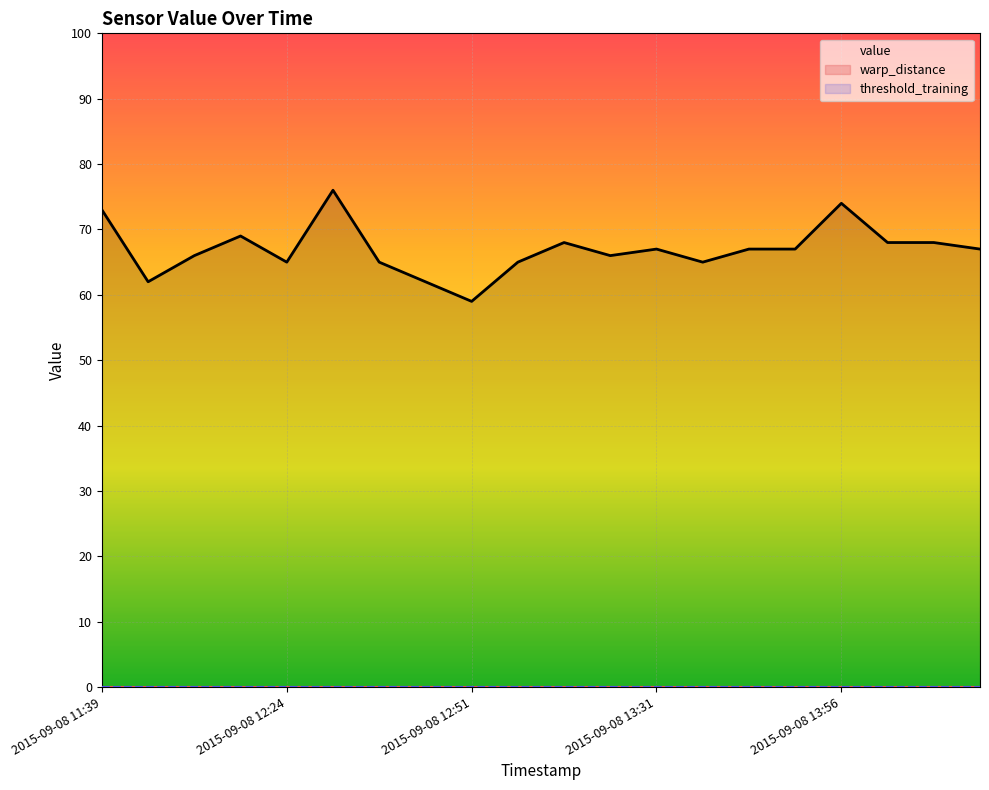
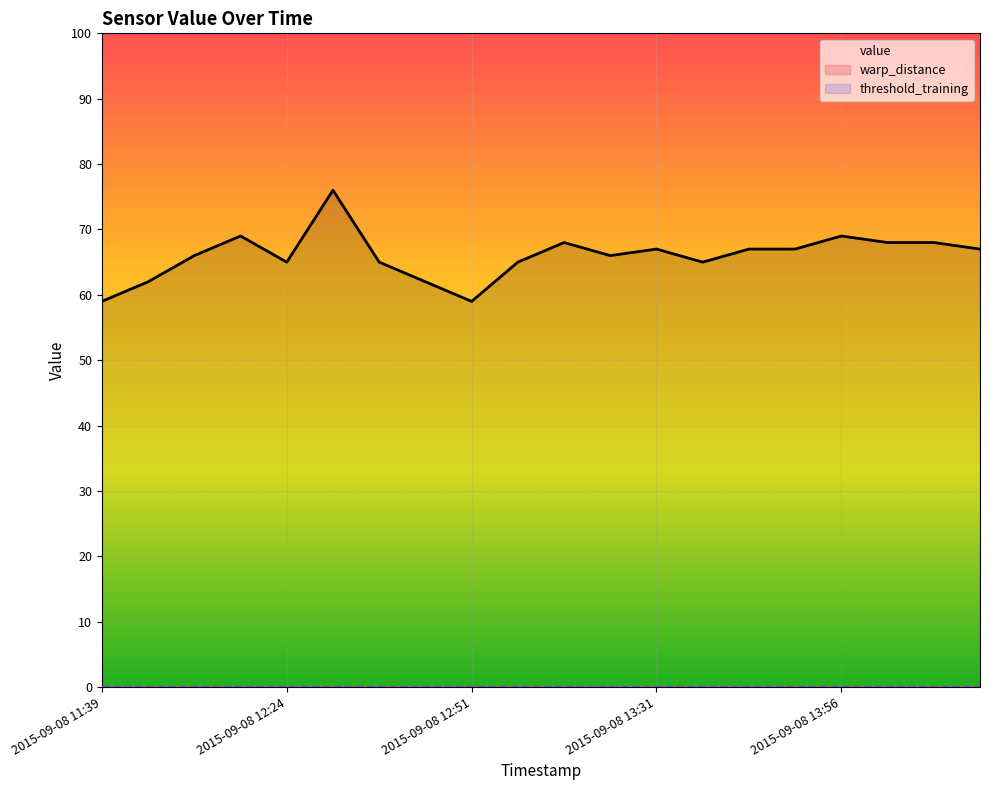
value, 2015-09-08 11:39: 73 -> 59
value, 2015-09-08 13:56: 74 -> 69
